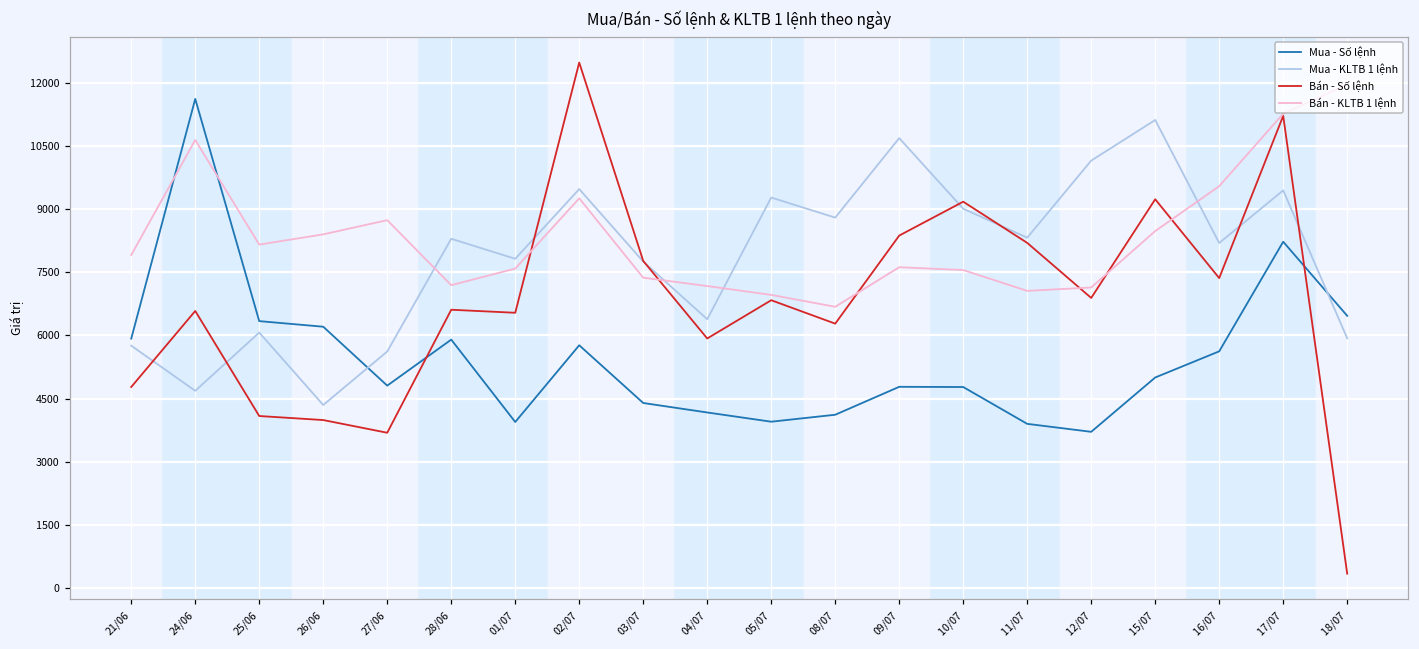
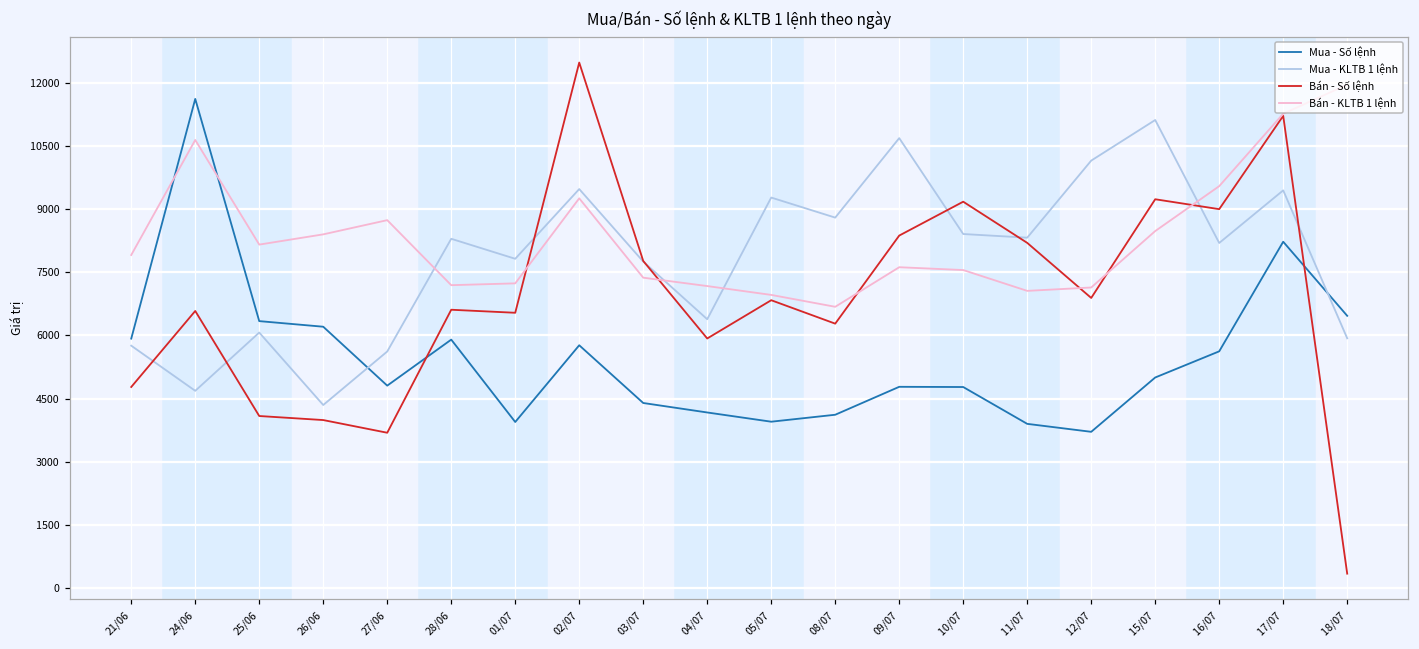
Bán - KLTB 1 lệnh, 01/07: 7600 -> 7200
Mua - KLTB 1 lệnh, 10/07: 9000 -> 8400
Bán - Số lệnh, 16/07: 7400 -> 9000
